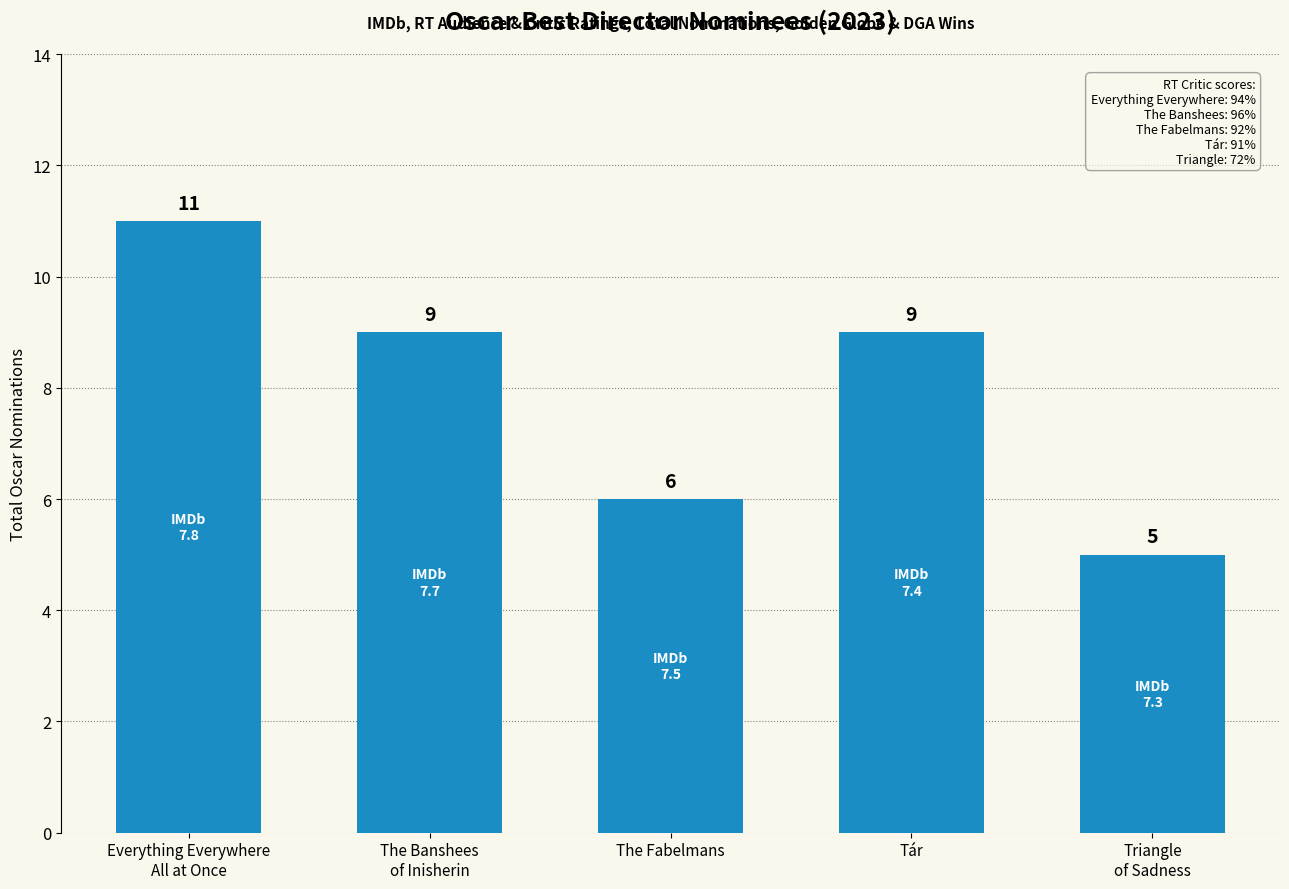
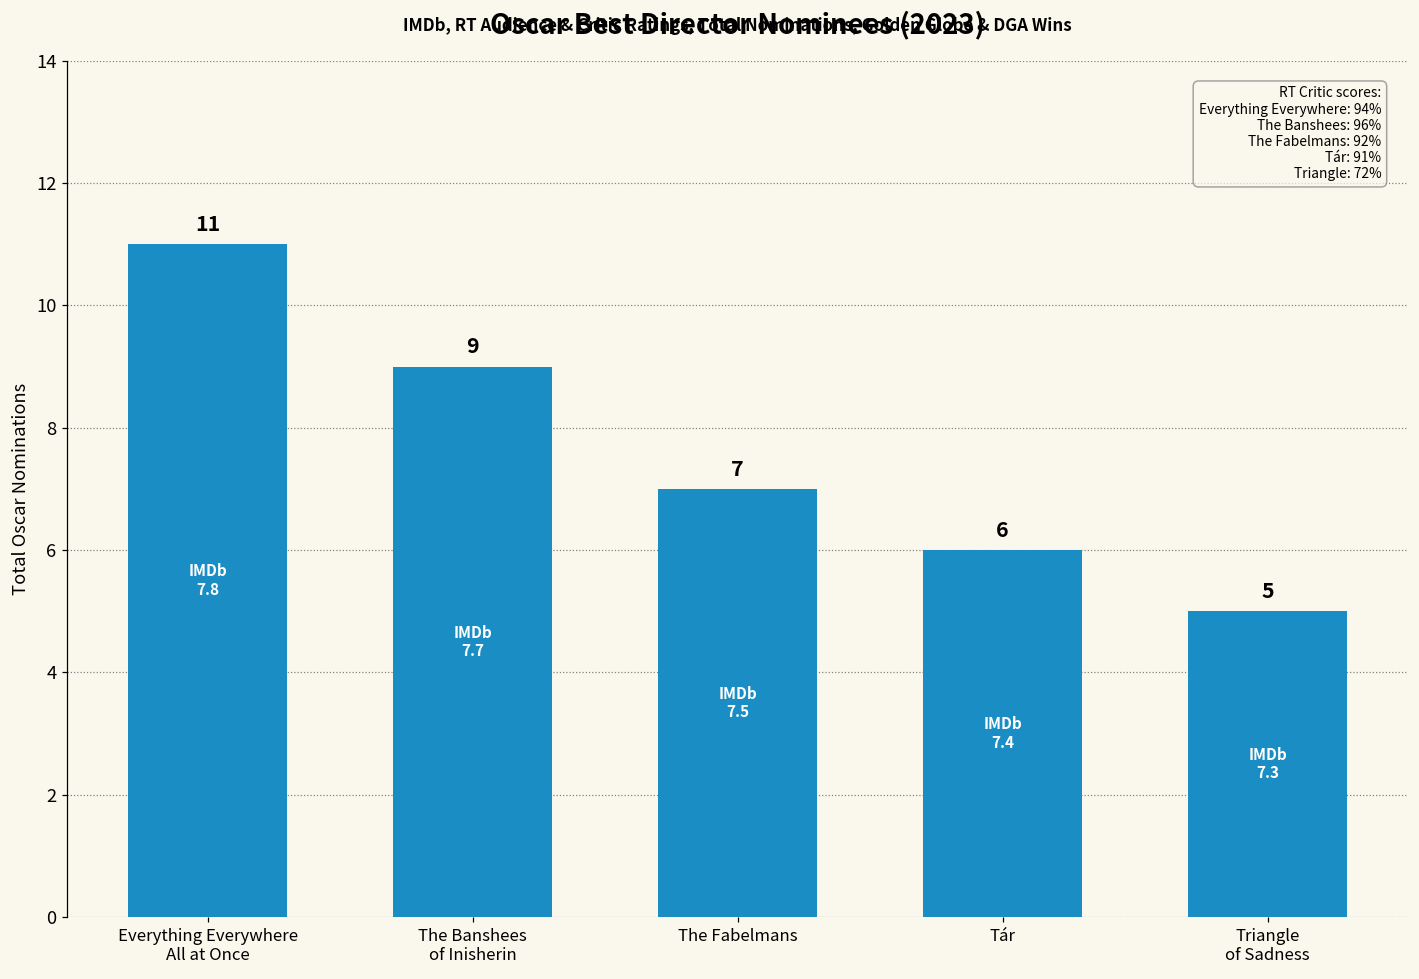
The Fabelmans: 6 -> 7
Tár: 9 -> 6
